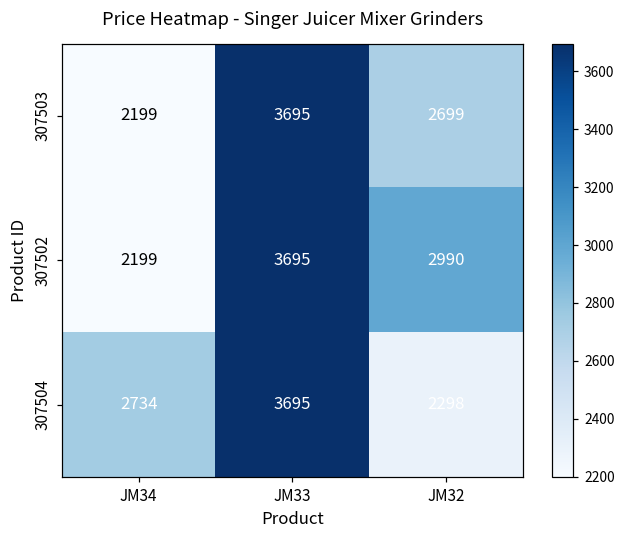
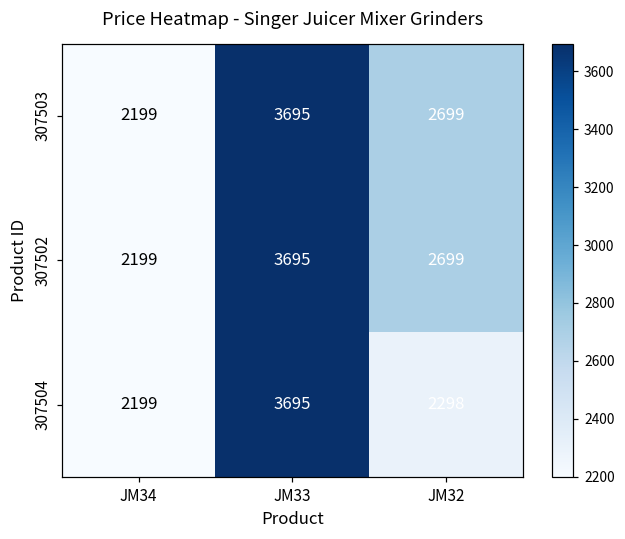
307502, JM32: 2990 -> 2699
307504, JM34: 2734 -> 2199
